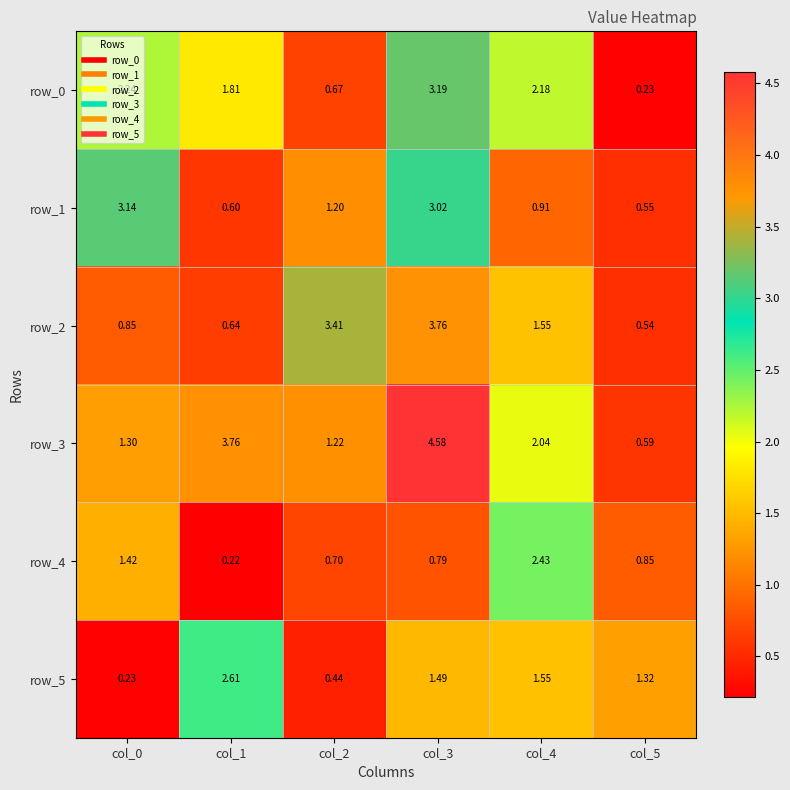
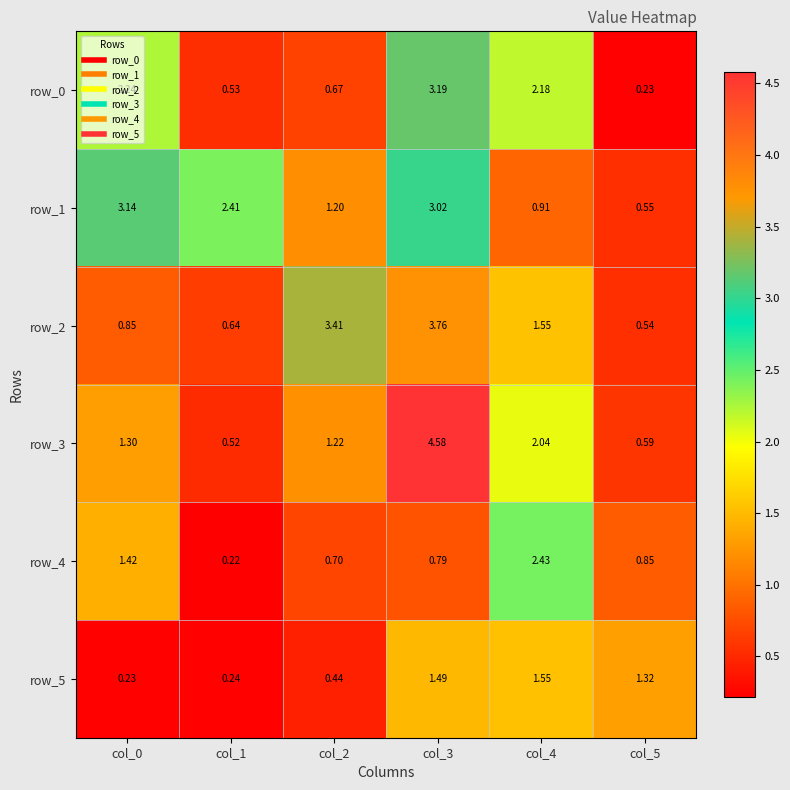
row_0, col_1: 1.81 -> 0.53
row_1, col_1: 0.60 -> 2.41
row_3, col_1: 3.76 -> 0.52
row_5, col_1: 2.61 -> 0.24
